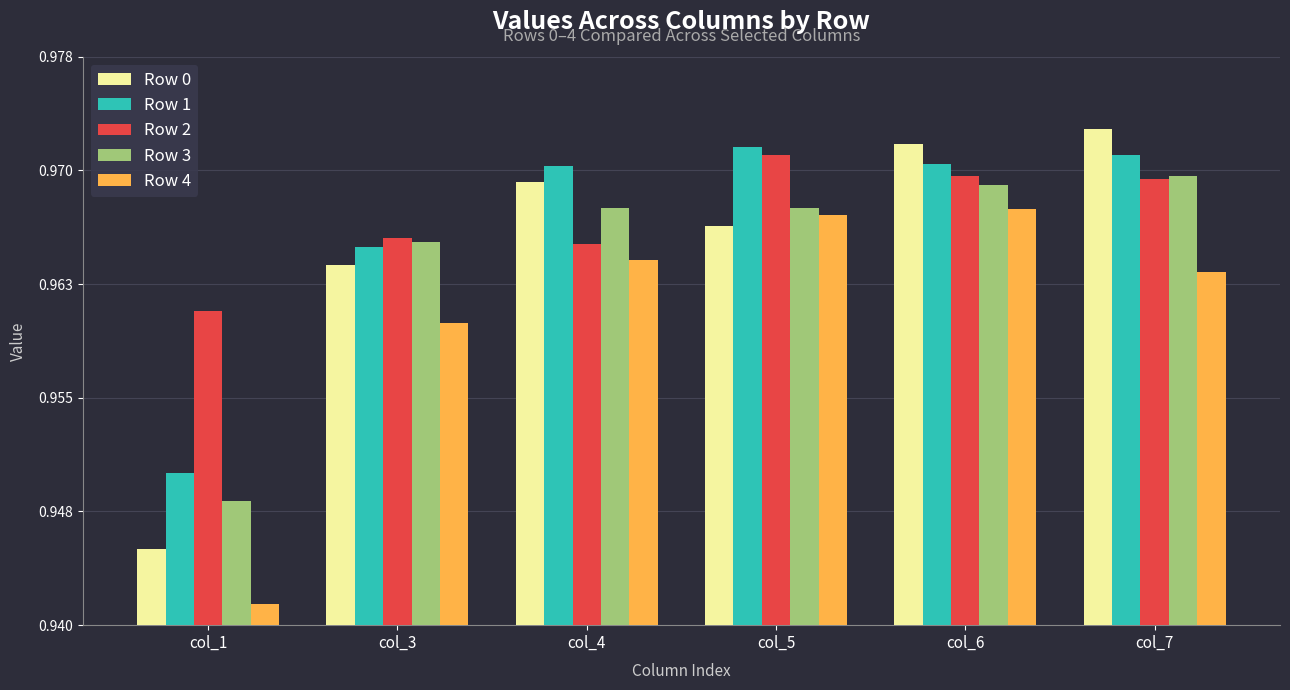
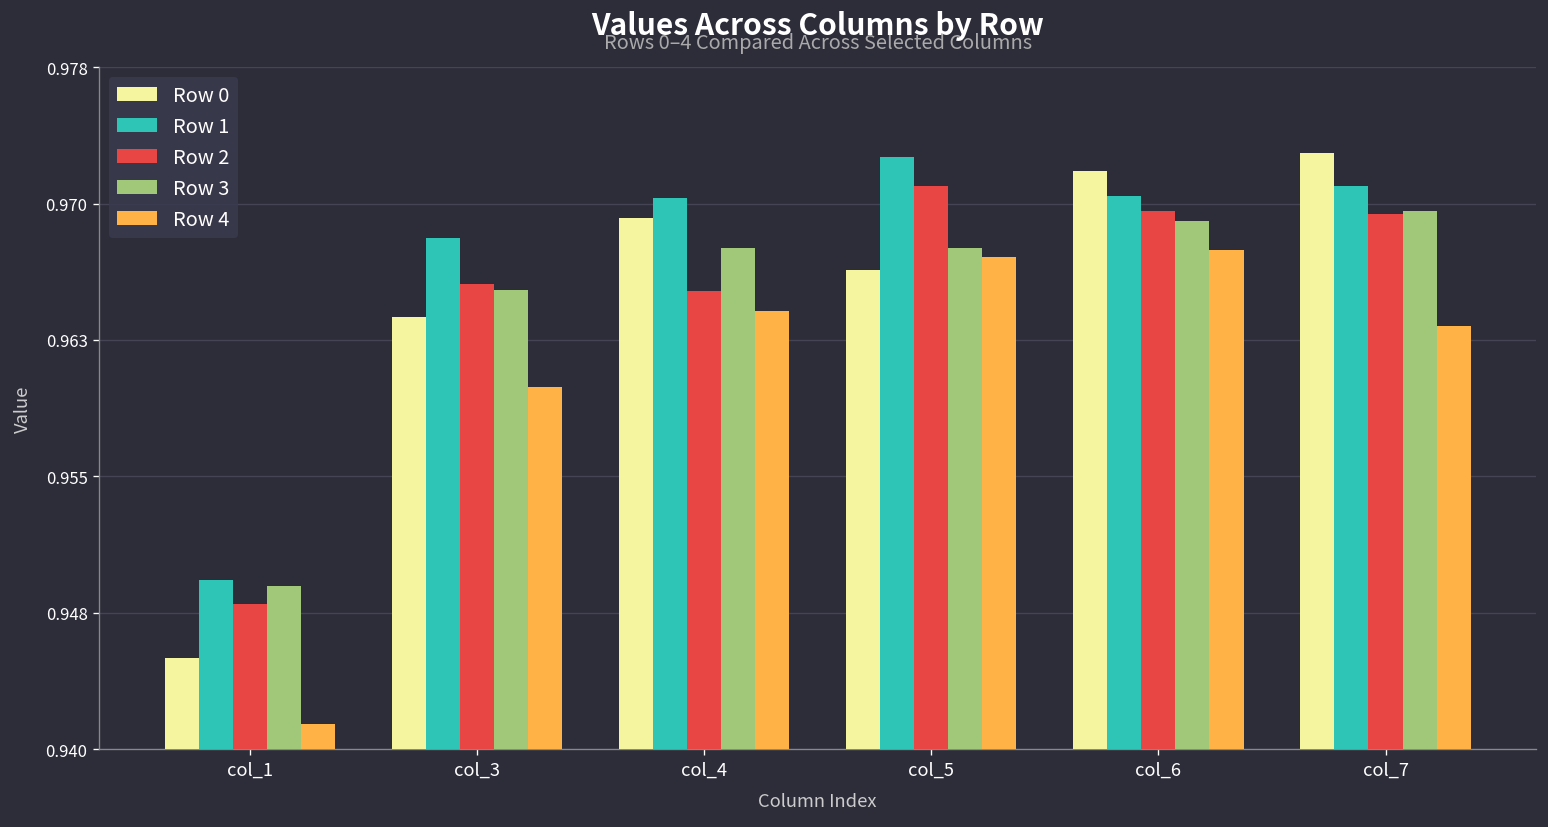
Row 1, col_1: 0.9502 -> 0.9494
Row 2, col_1: 0.9610 -> 0.9481
Row 3, col_1: 0.9483 -> 0.9491
Row 1, col_3: 0.9653 -> 0.9685
Row 1, col_5: 0.972 -> 0.973
